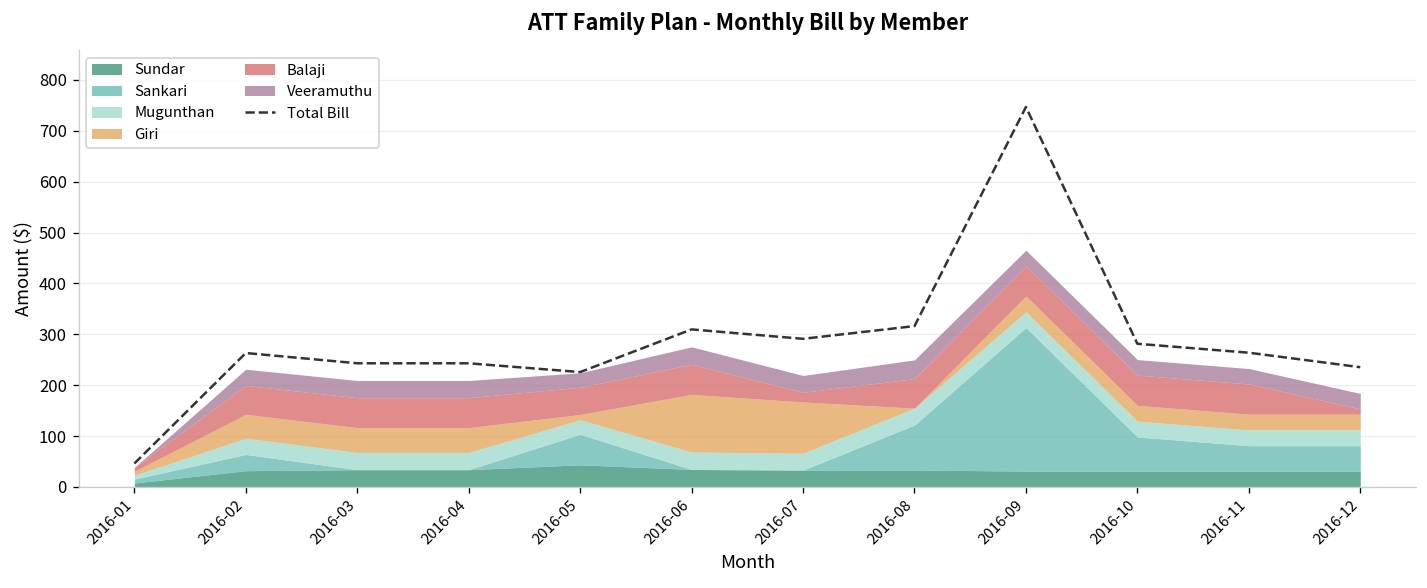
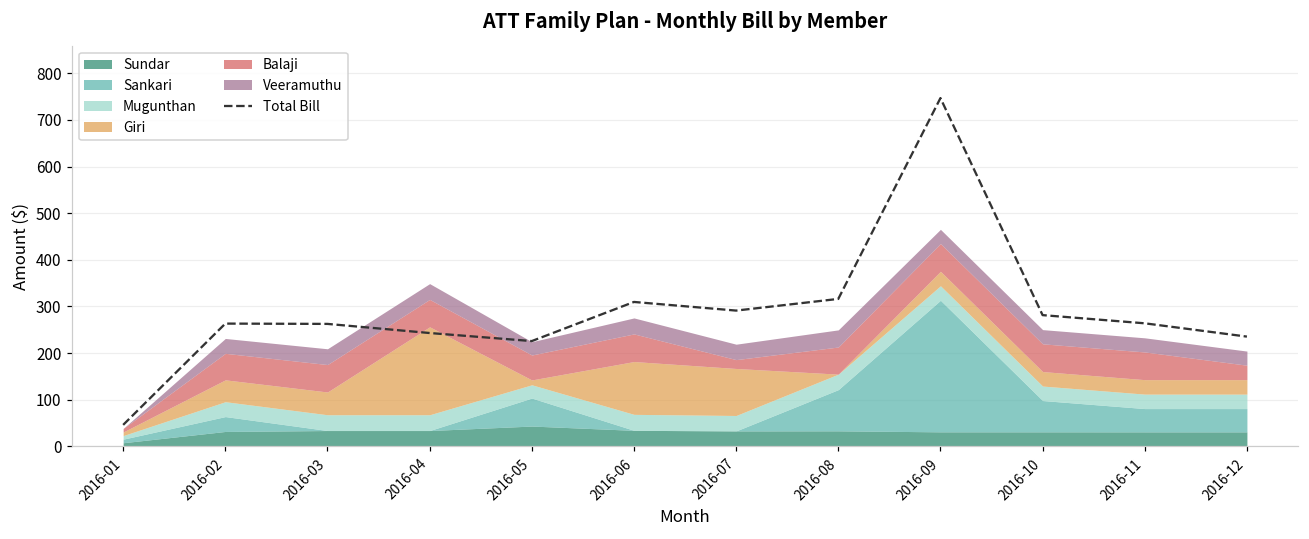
Total Bill, 2016-03: 240 -> 260
Giri, 2016-04: 50 -> 190
Balaji, 2016-12: 10 -> 30
